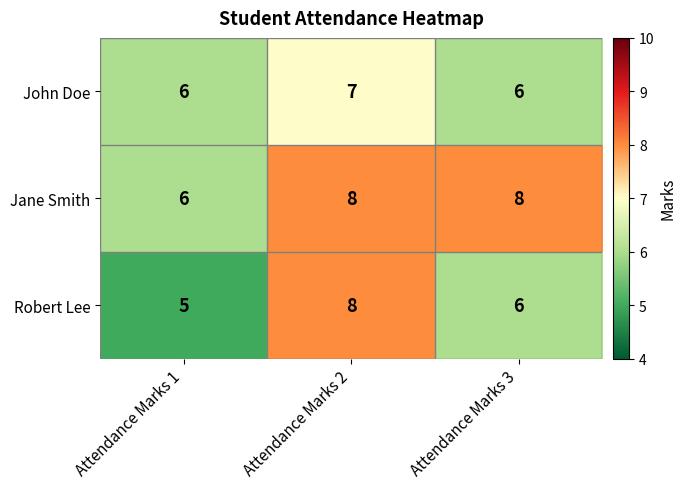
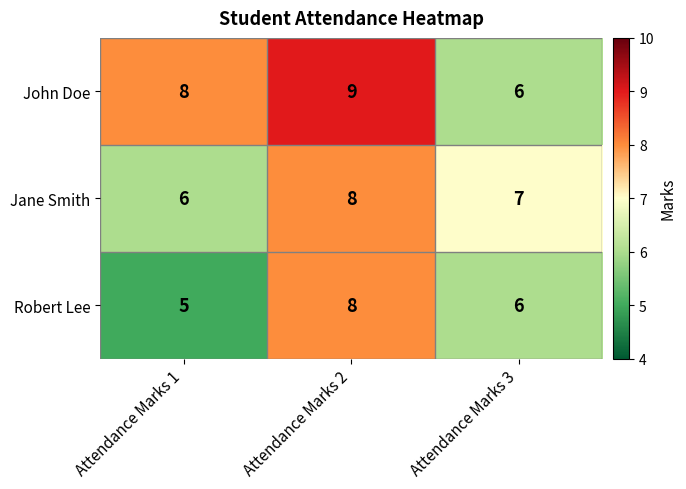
John Doe, Attendance Marks 1: 6 -> 8
John Doe, Attendance Marks 2: 7 -> 9
Jane Smith, Attendance Marks 3: 8 -> 7
